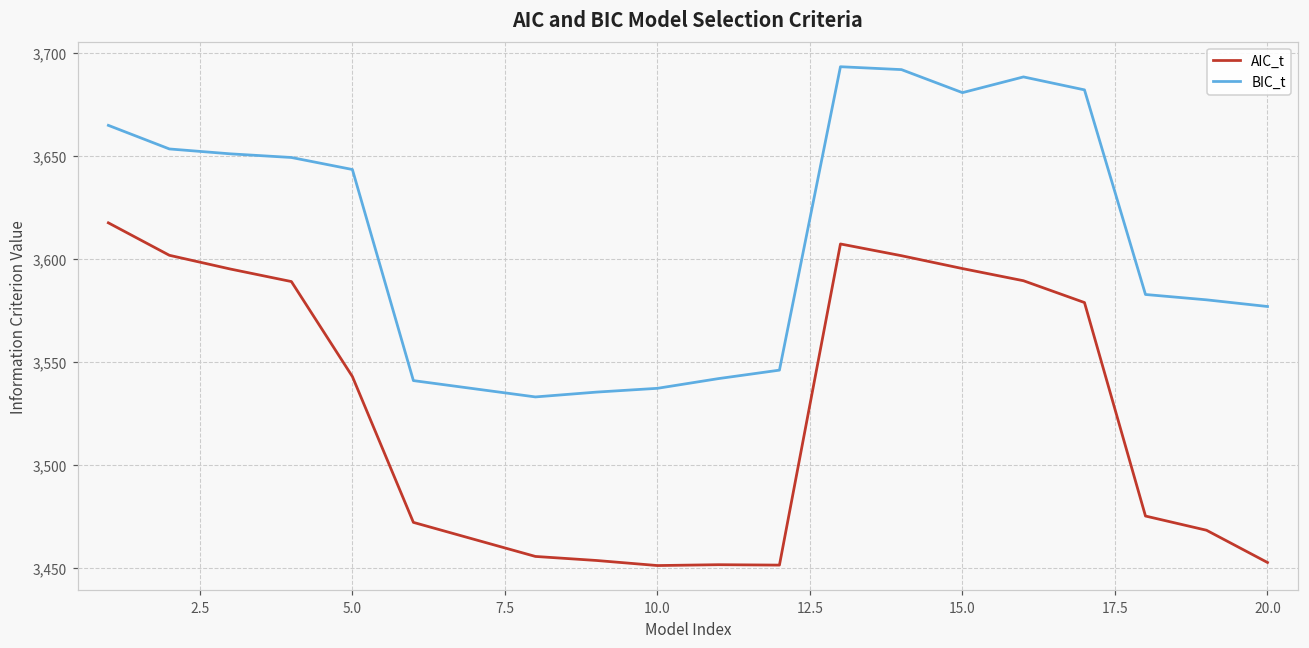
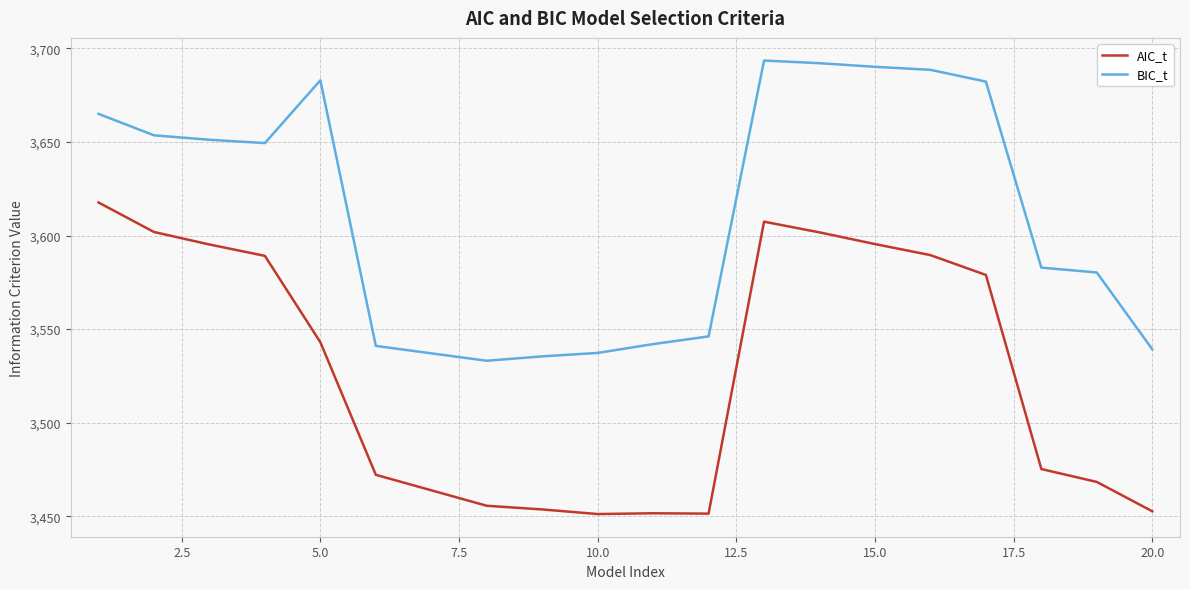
BIC_t, 5.0: 3,644 -> 3,683
BIC_t, 15.0: 3,681 -> 3,690
BIC_t, 20.0: 3,577 -> 3,539
